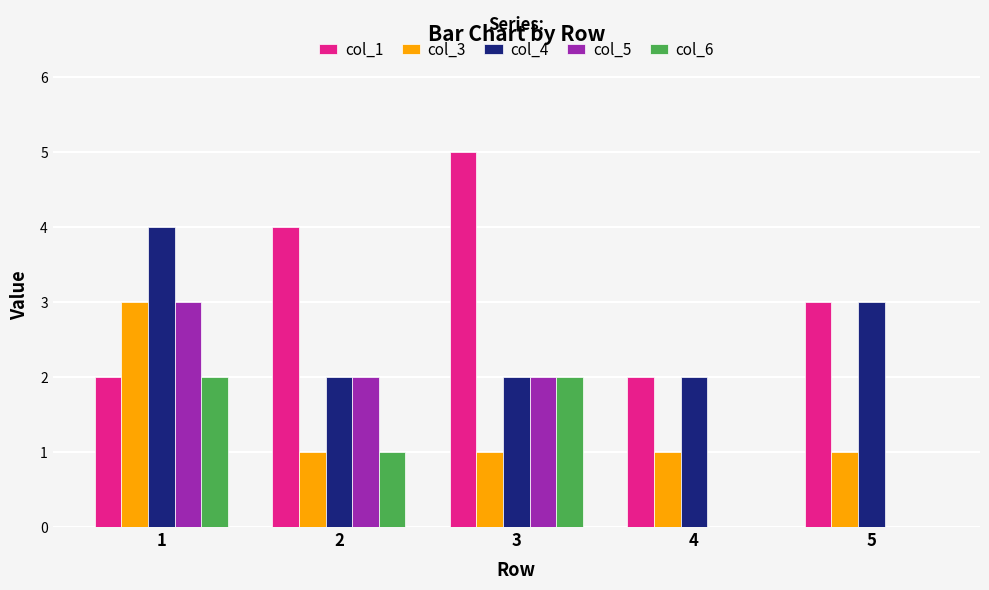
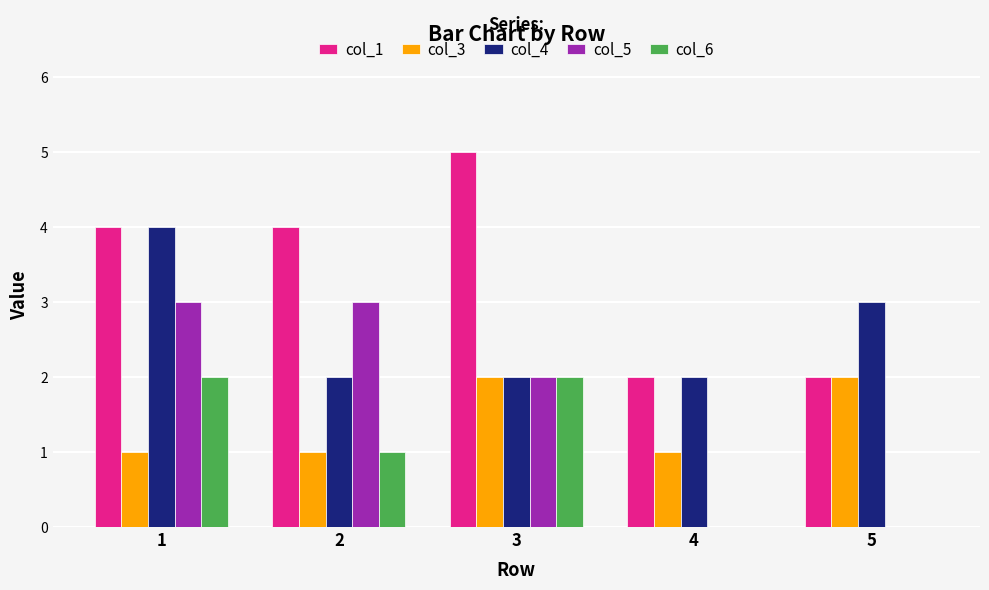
col_1, 1: 2 -> 4
col_3, 1: 3 -> 1
col_5, 2: 2 -> 3
col_3, 3: 1 -> 2
col_1, 5: 3 -> 2
col_3, 5: 1 -> 2
